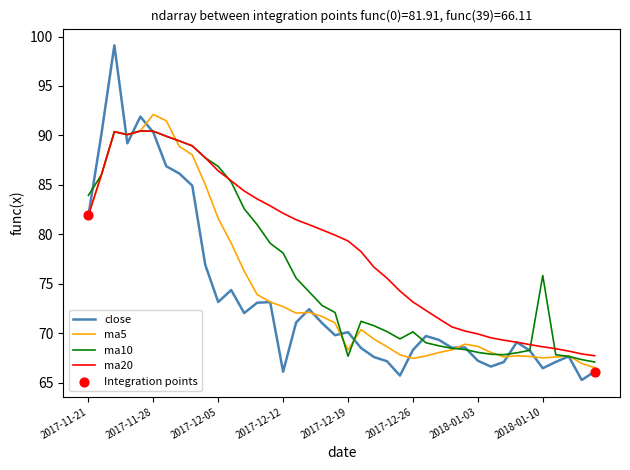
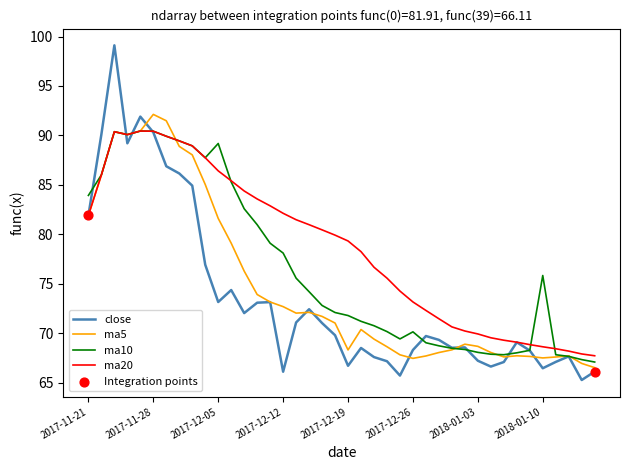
ma10, 2017-12-05: 87 -> 89
close, 2017-12-19: 70 -> 67
ma10, 2017-12-19: 68 -> 72
